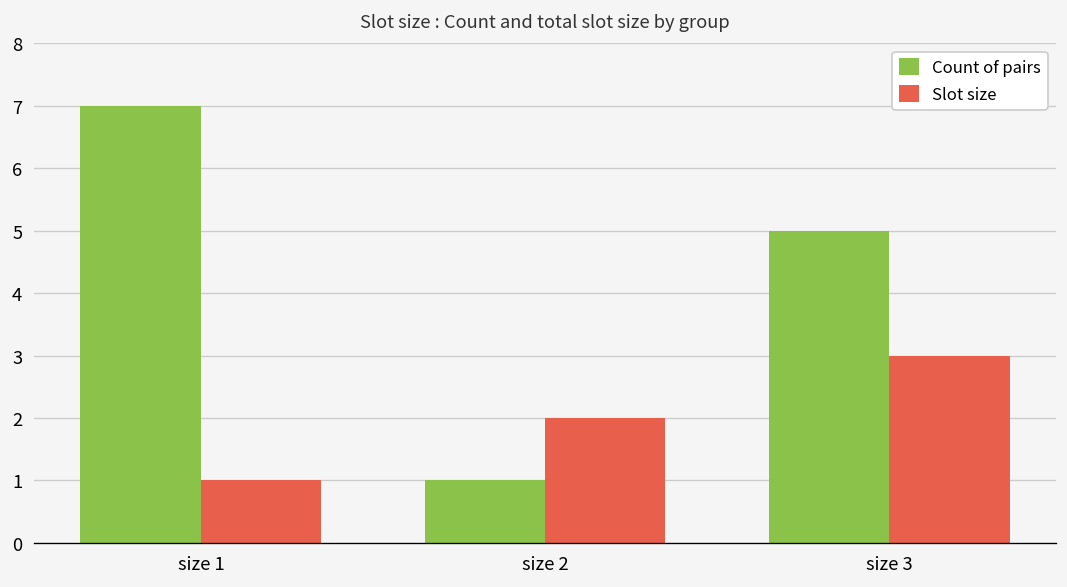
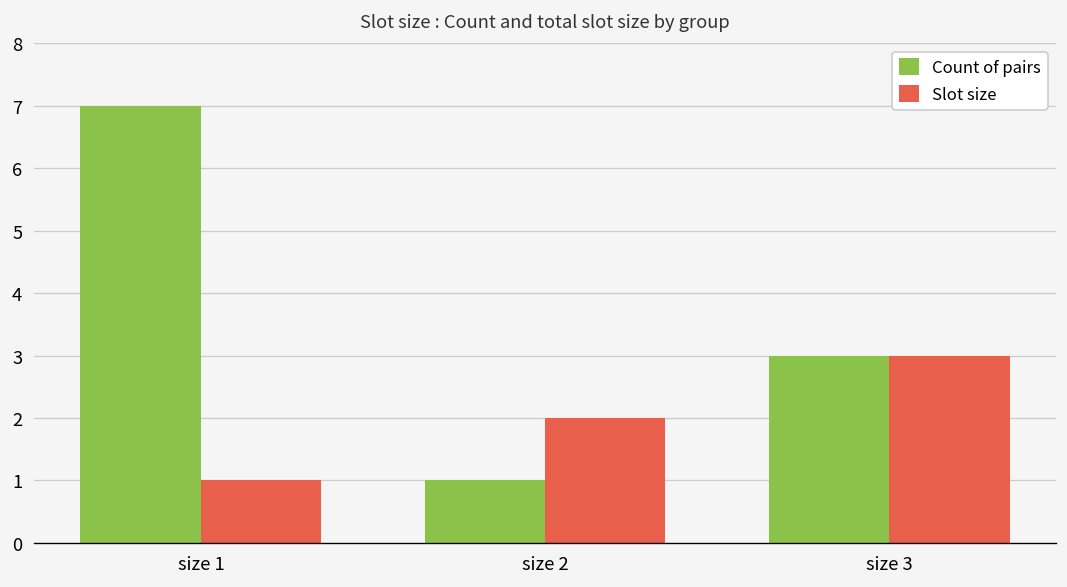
Count of pairs, size 3: 5 -> 3
